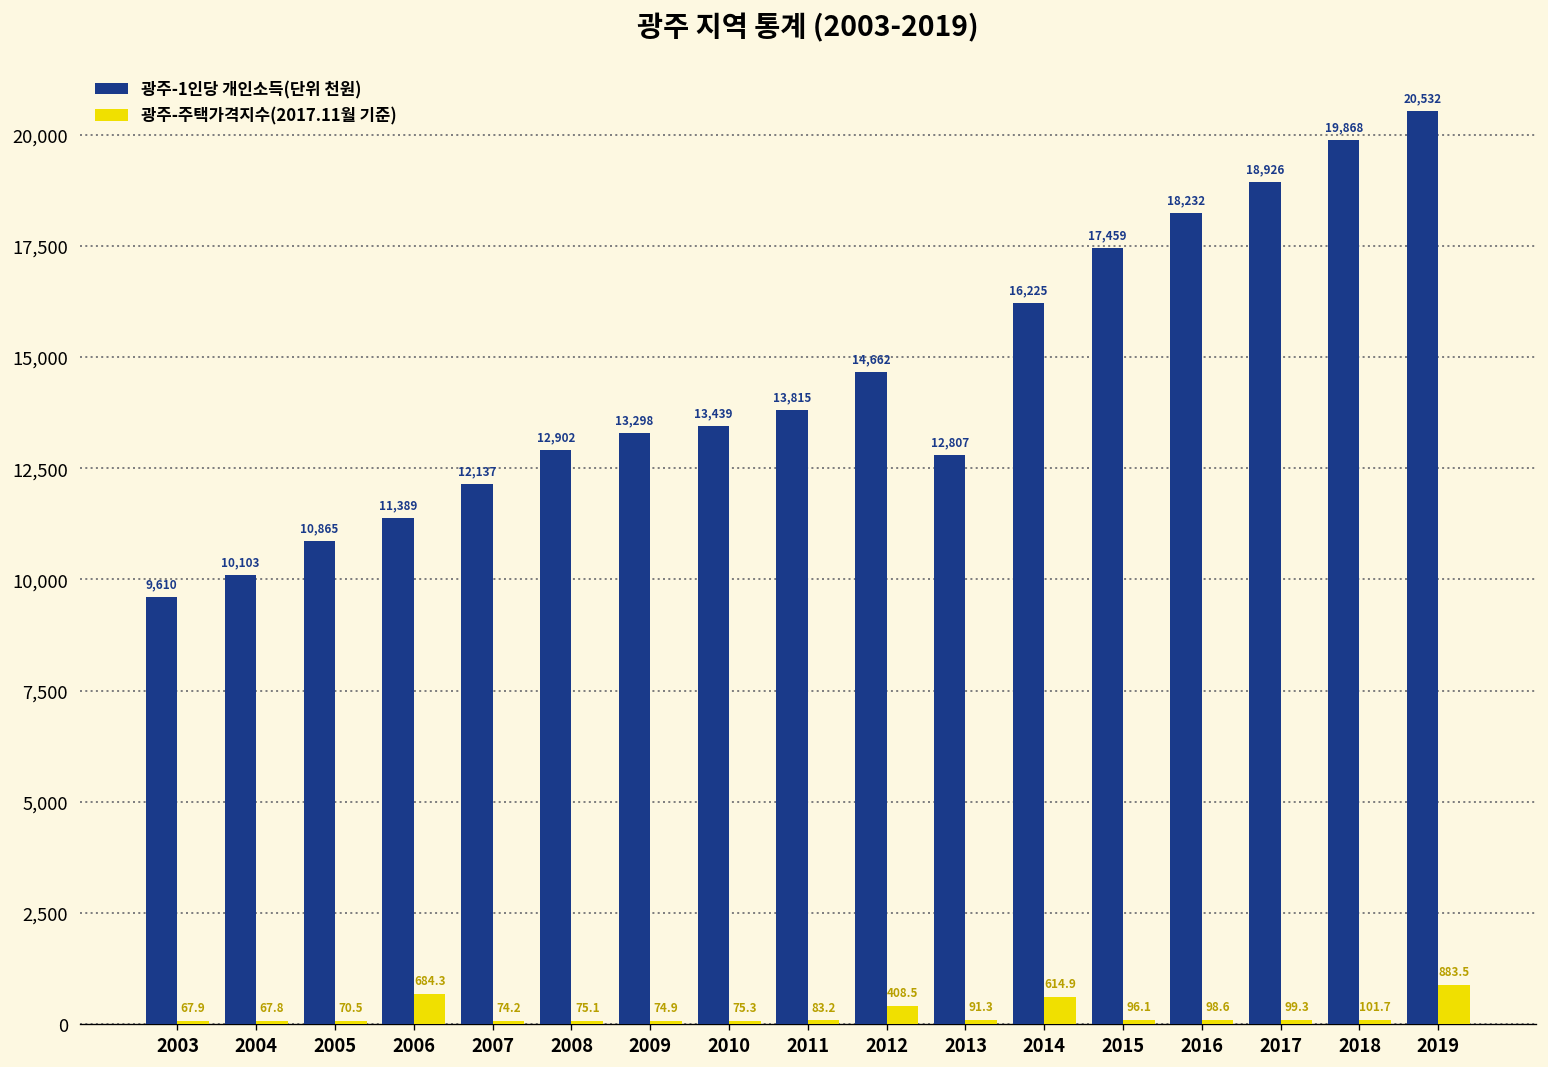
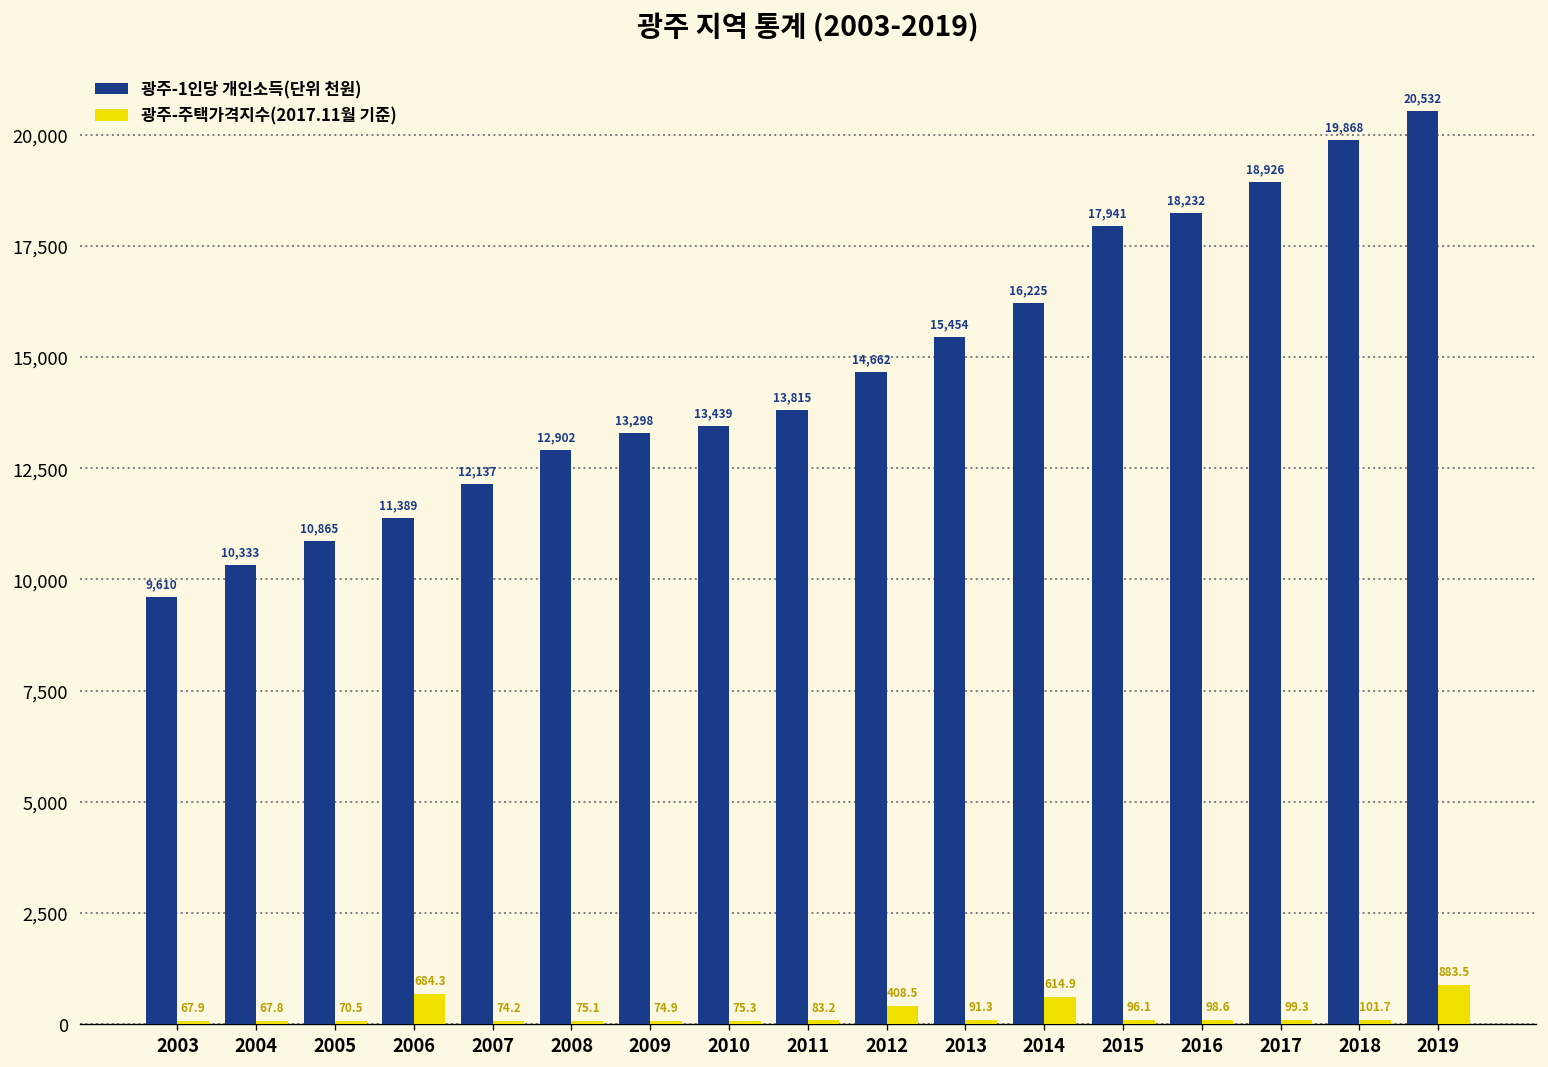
광주-1인당 개인소득(단위 천원), 2004: 10,103 -> 10,333
광주-1인당 개인소득(단위 천원), 2013: 12,807 -> 15,454
광주-1인당 개인소득(단위 천원), 2015: 17,459 -> 17,941
